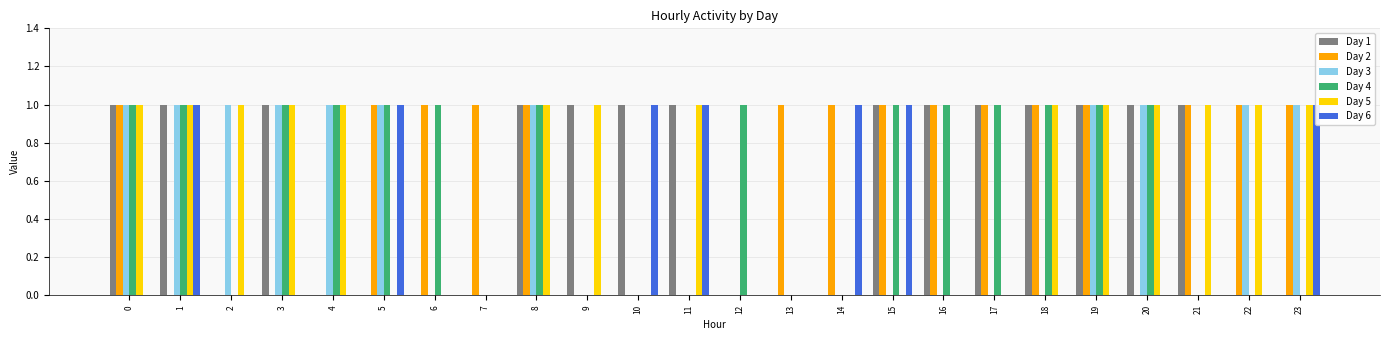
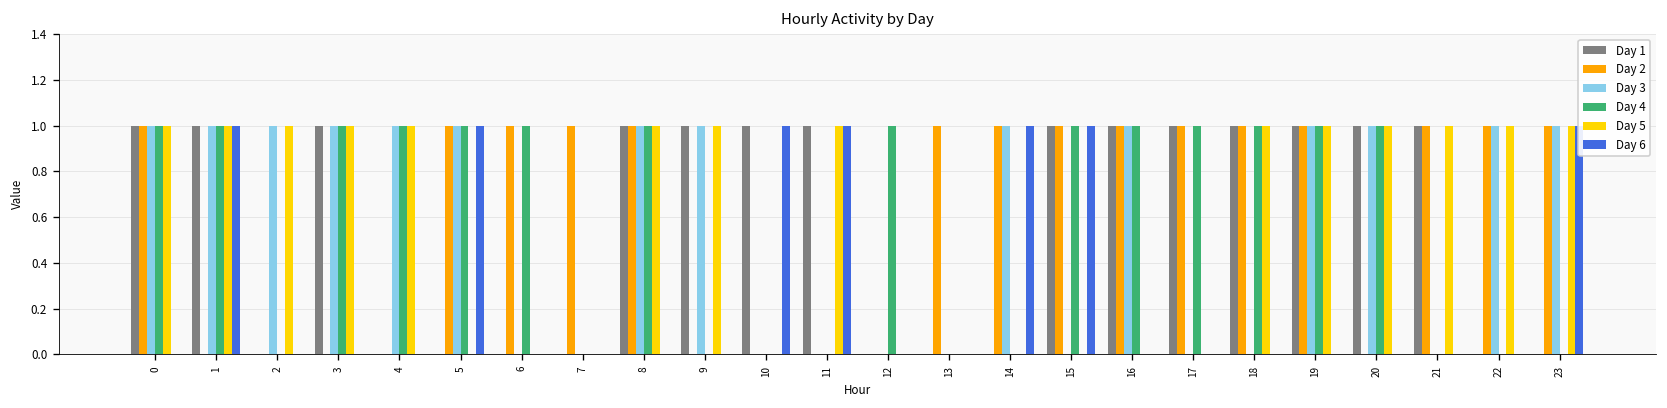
Day 3, 9: 0 -> 1
Day 3, 14: 0 -> 1
Day 3, 16: 0 -> 1
